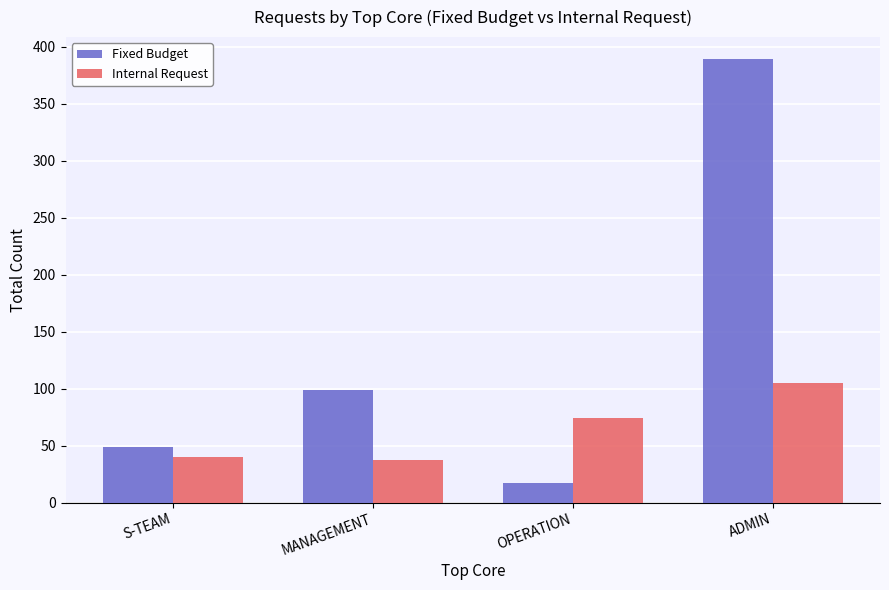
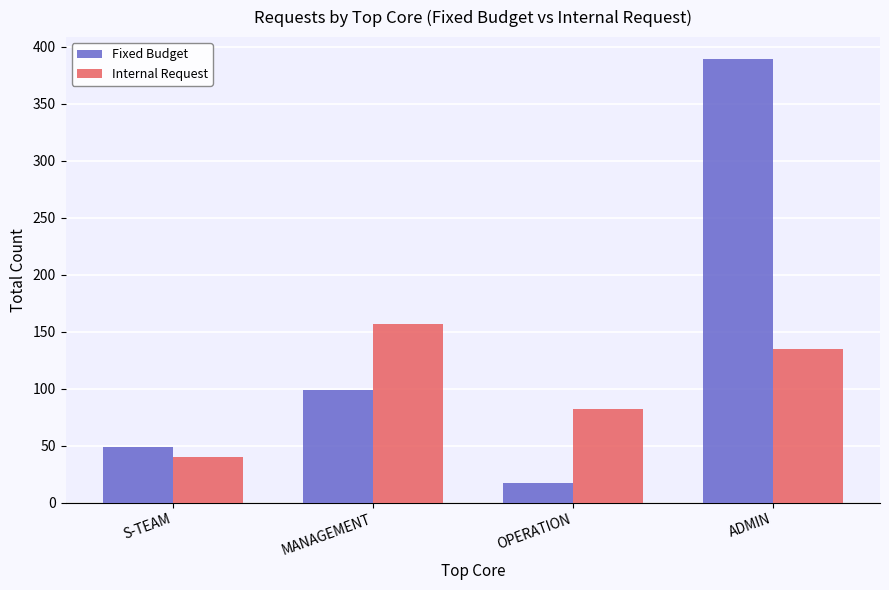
Internal Request, MANAGEMENT: 37 -> 157
Internal Request, OPERATION: 74 -> 82
Internal Request, ADMIN: 105 -> 135
